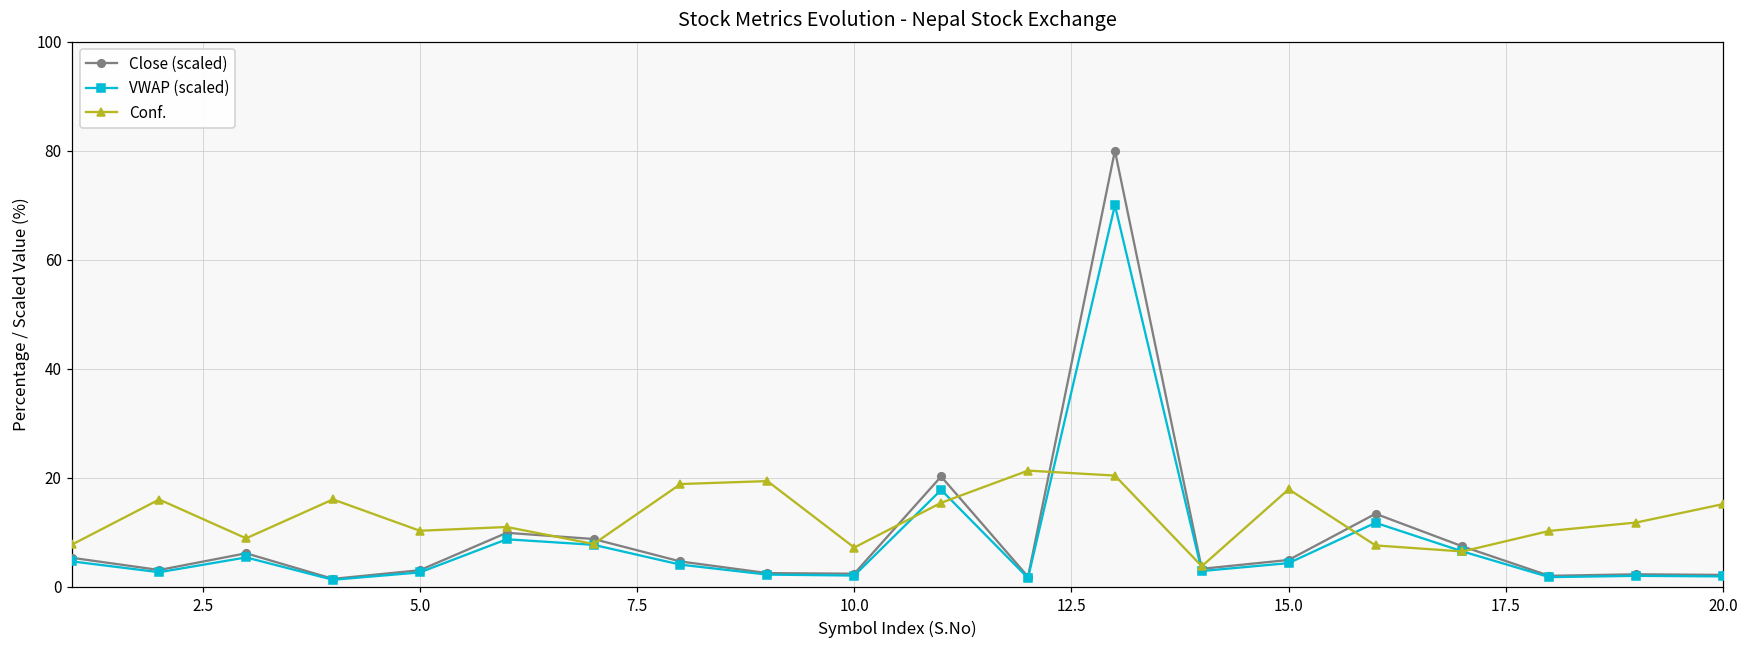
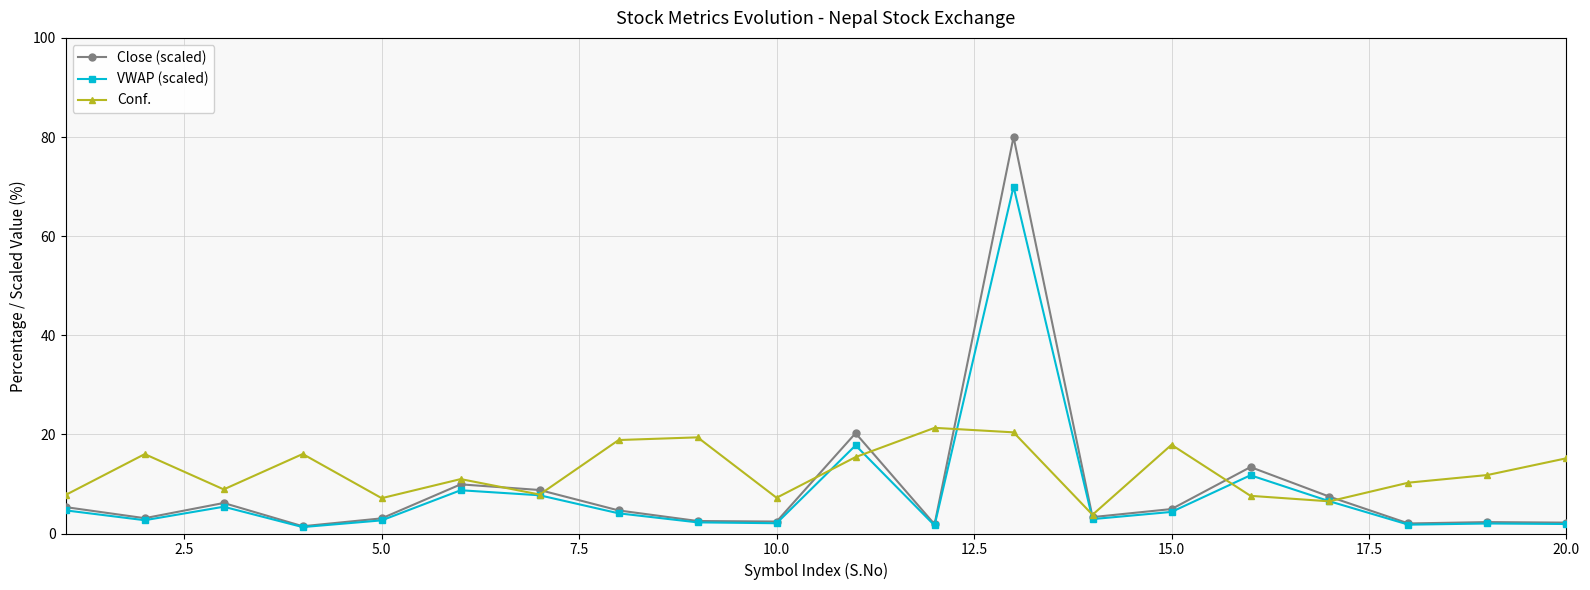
Conf., 5.0: 10 -> 7
